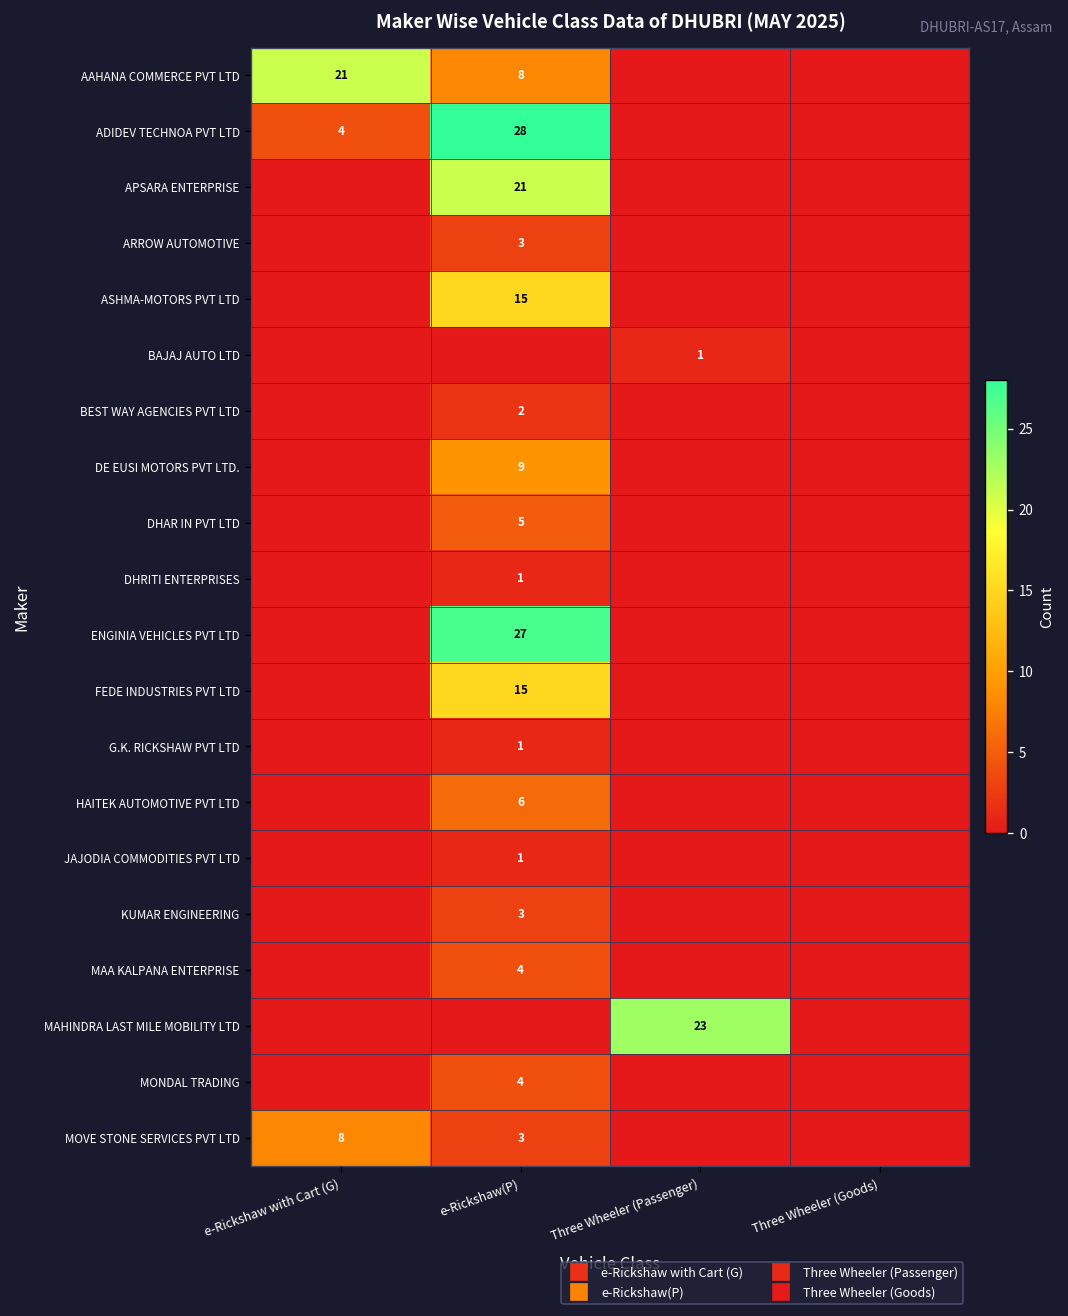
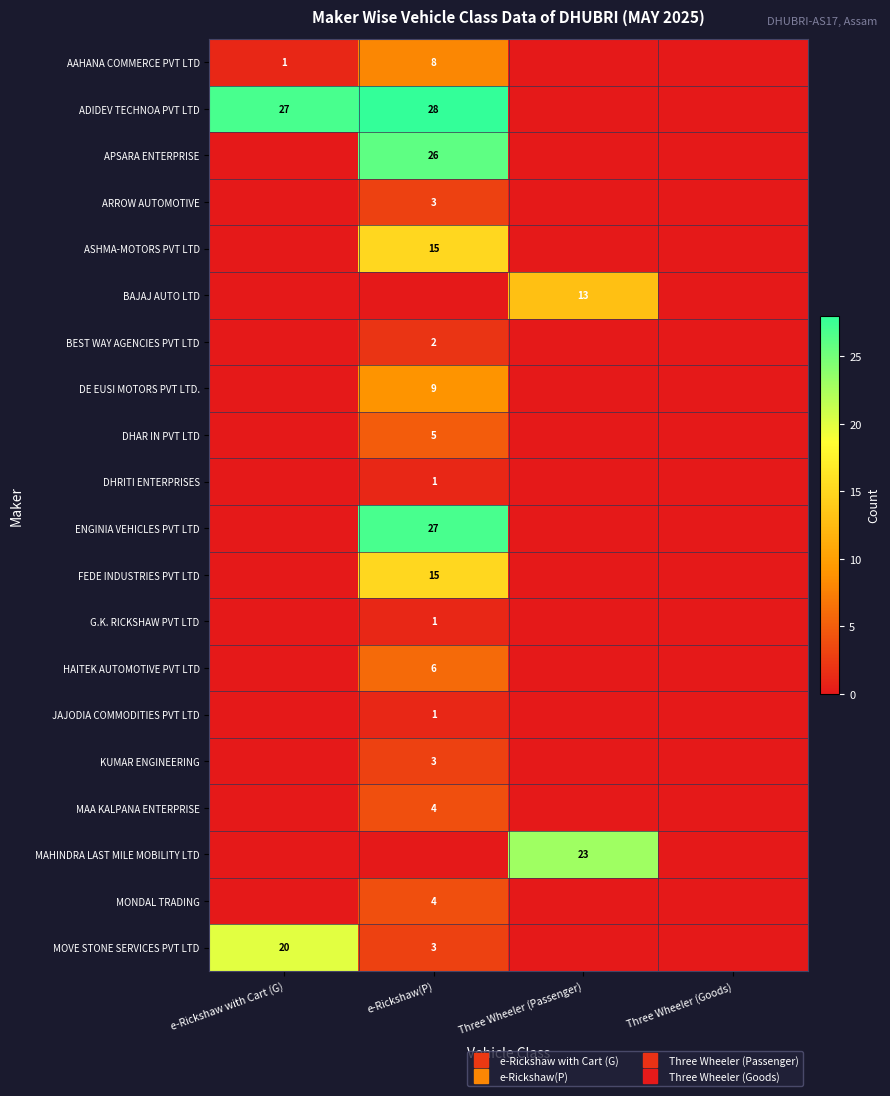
AAHANA COMMERCE PVT LTD, e-Rickshaw with Cart (G): 21 -> 1
ADIDEV TECHNOA PVT LTD, e-Rickshaw with Cart (G): 4 -> 27
APSARA ENTERPRISE, e-Rickshaw(P): 21 -> 26
BAJAJ AUTO LTD, Three Wheeler (Passenger): 1 -> 13
MOVE STONE SERVICES PVT LTD, e-Rickshaw with Cart (G): 8 -> 20
